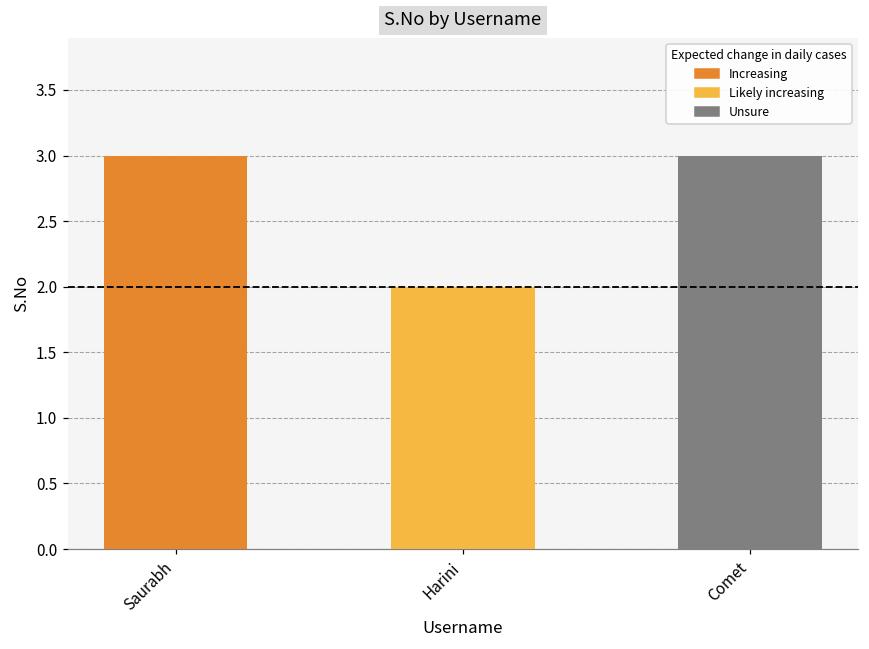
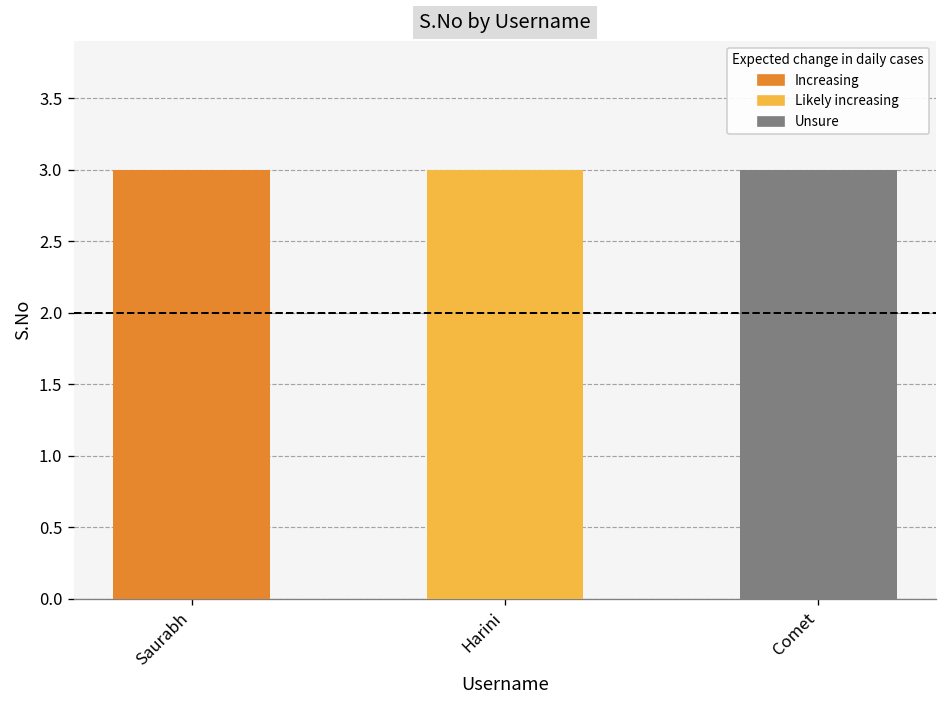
Harini: 2 -> 3
